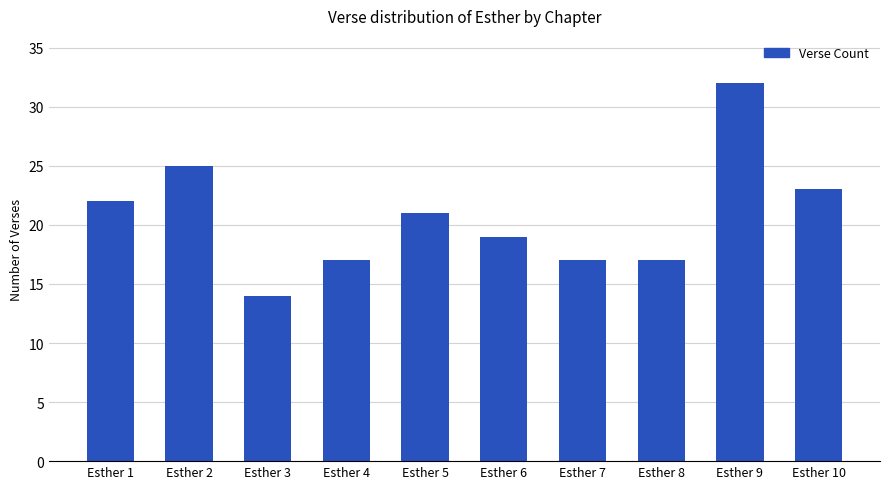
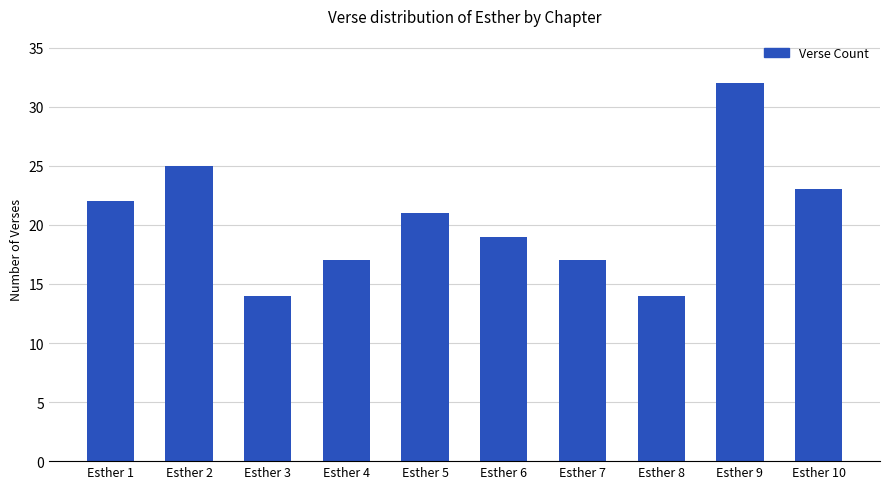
Esther 8: 17 -> 14
